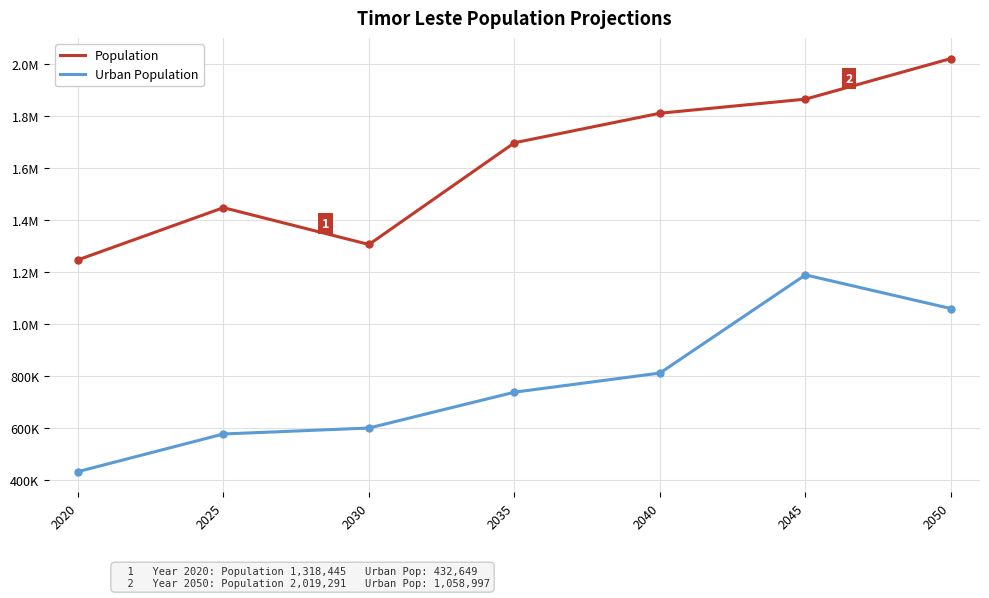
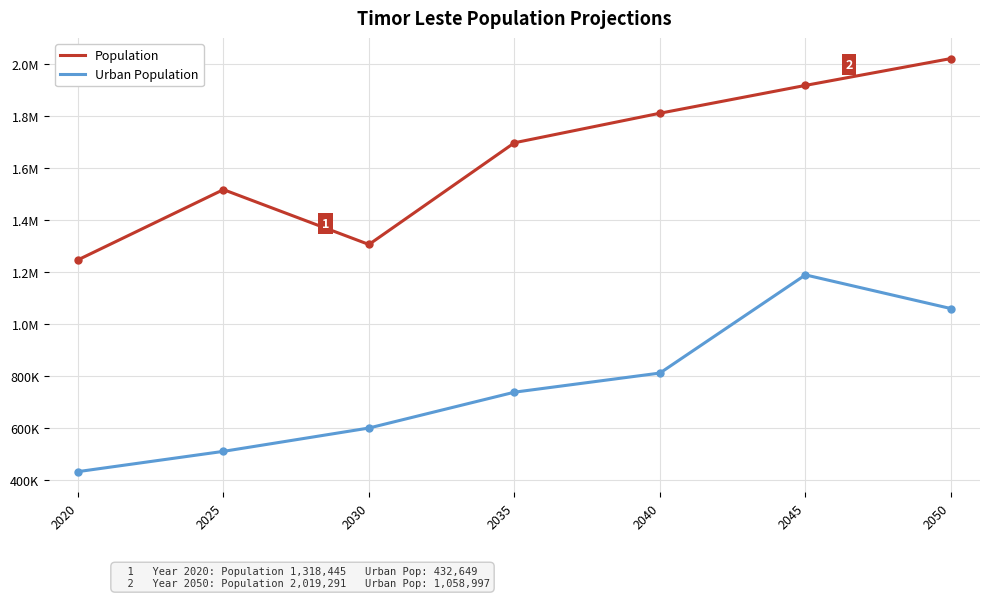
Population, 2025: 1450000 -> 1520000
Urban Population, 2025: 580000 -> 510000
Population, 2045: 1860000 -> 1920000
